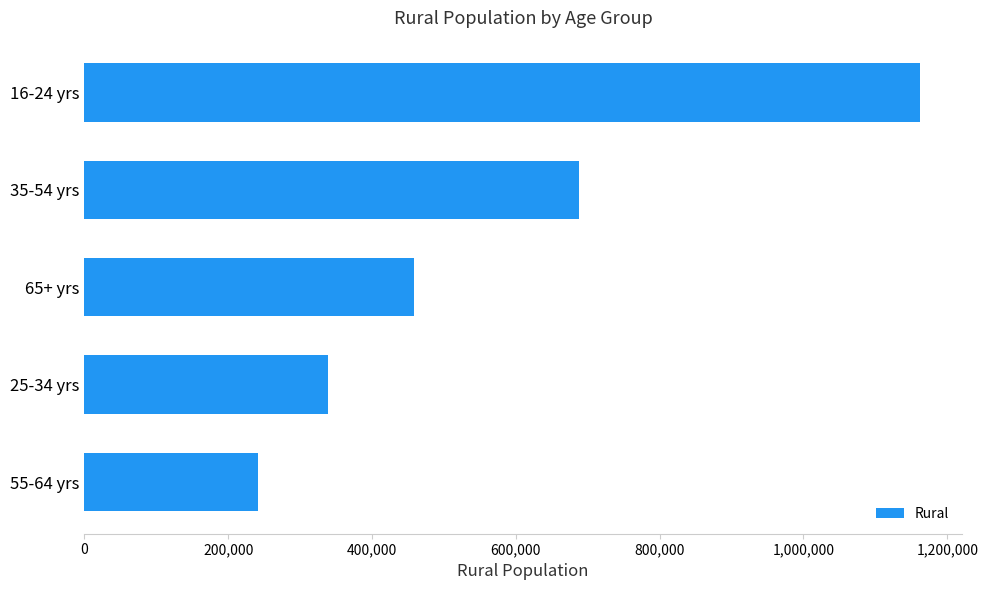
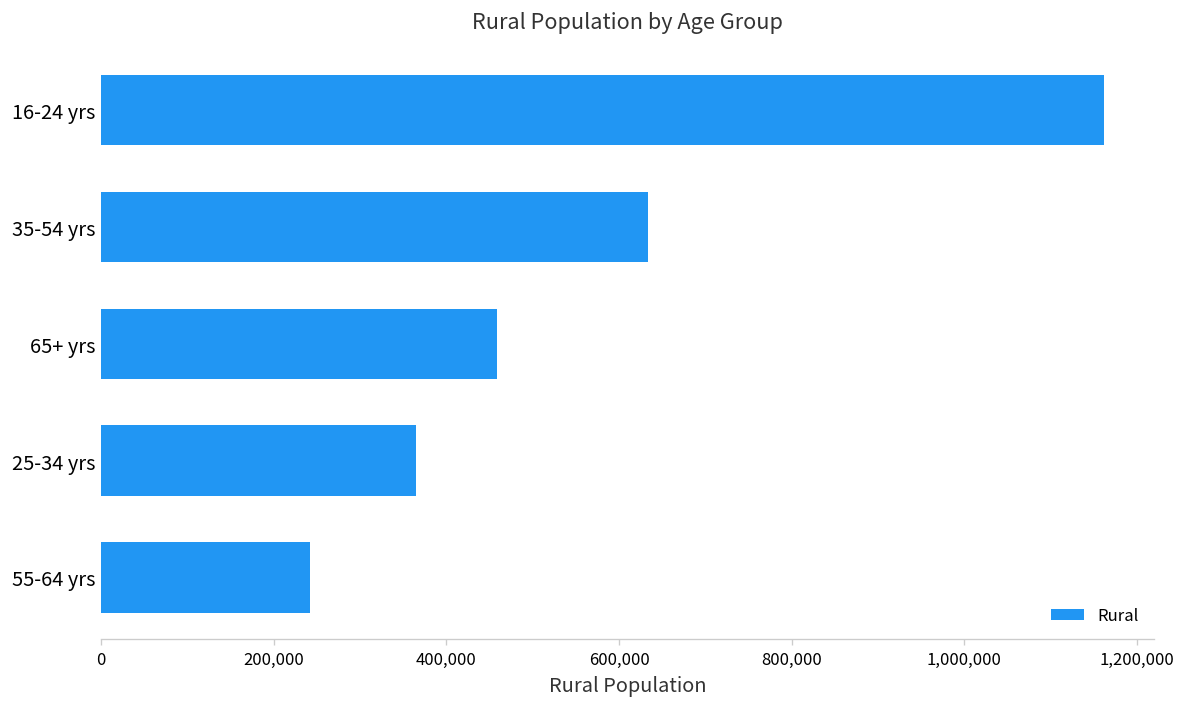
35-54 yrs: 690,000 -> 630,000
25-34 yrs: 340,000 -> 360,000
